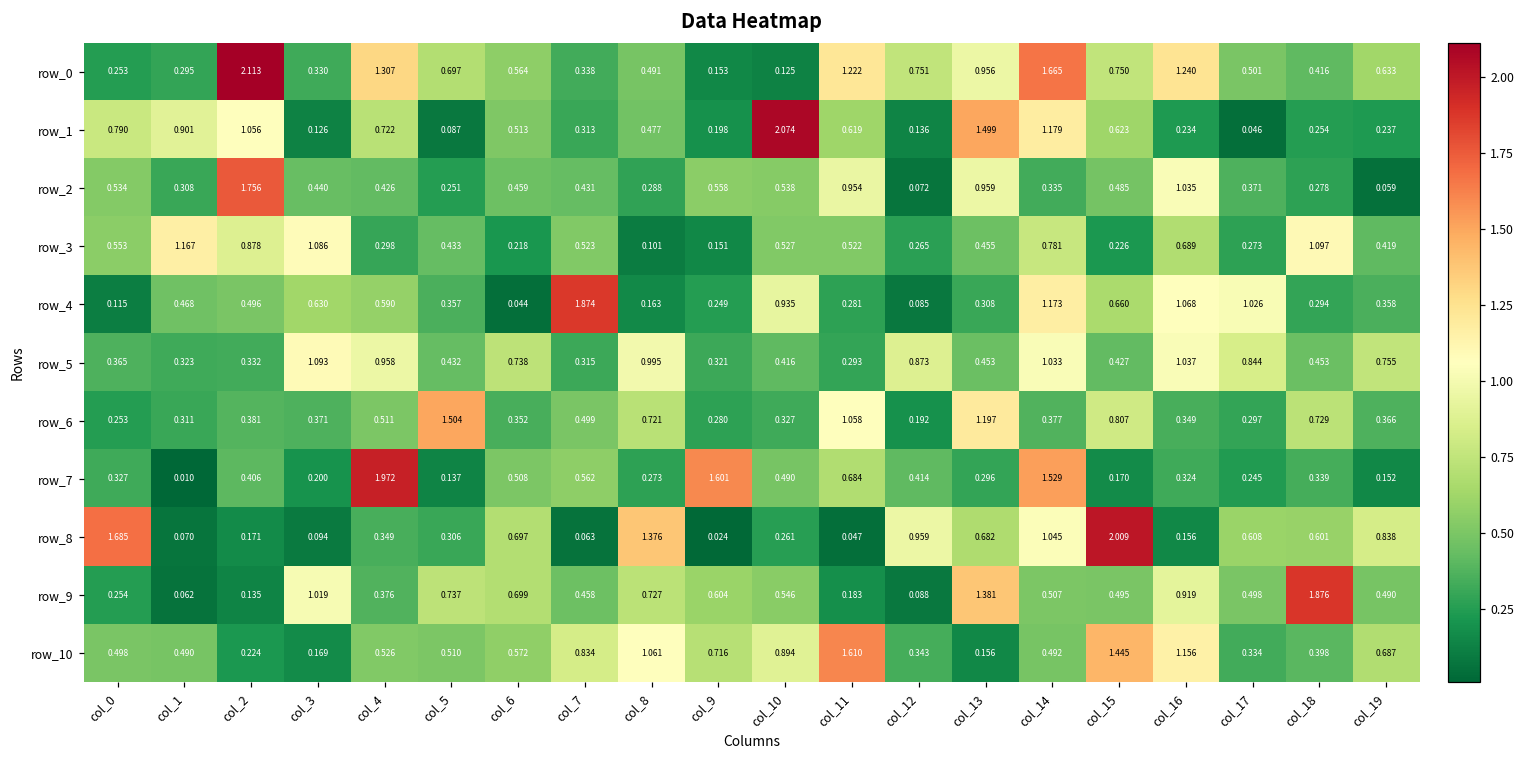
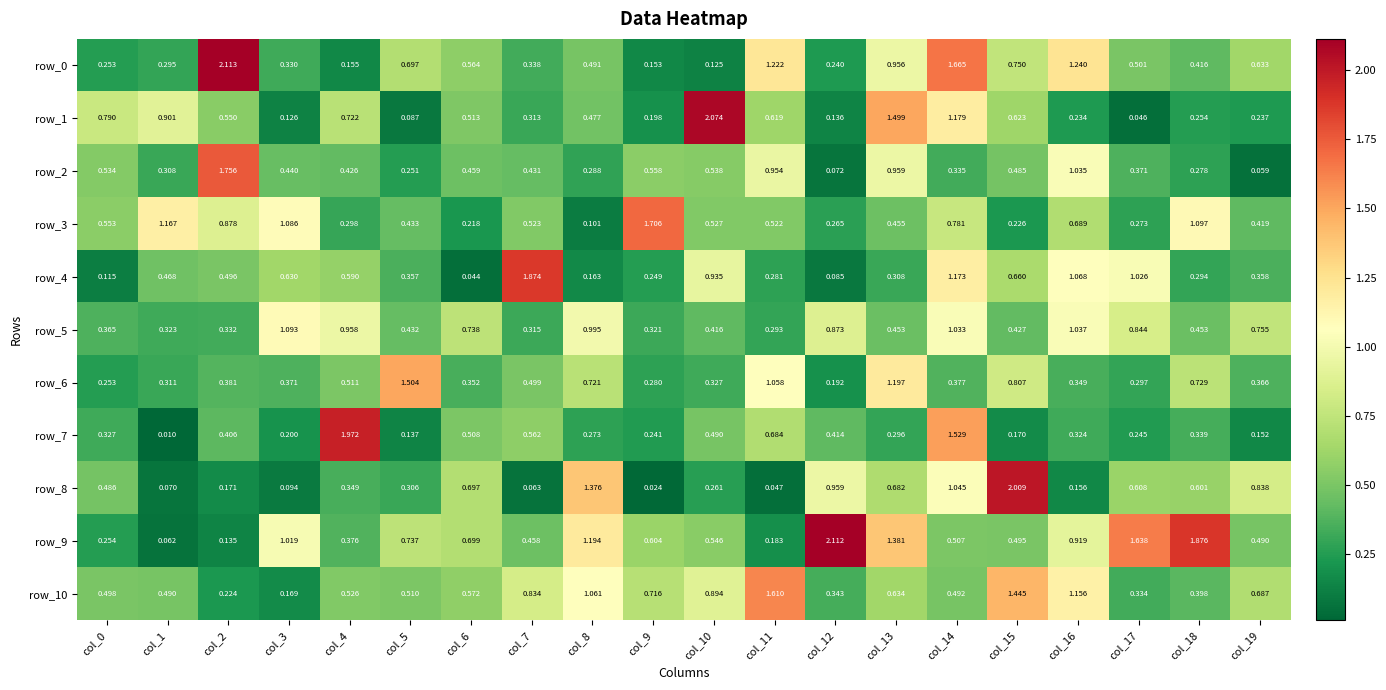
row_0, col_4: 1.307 -> 0.155
row_0, col_12: 0.751 -> 0.240
row_1, col_2: 1.056 -> 0.550
row_3, col_9: 0.151 -> 1.706
row_7, col_9: 1.601 -> 0.241
row_8, col_0: 1.685 -> 0.486
row_9, col_8: 0.727 -> 1.194
row_9, col_12: 0.088 -> 2.112
row_9, col_17: 0.498 -> 1.638
row_10, col_13: 0.156 -> 0.634
